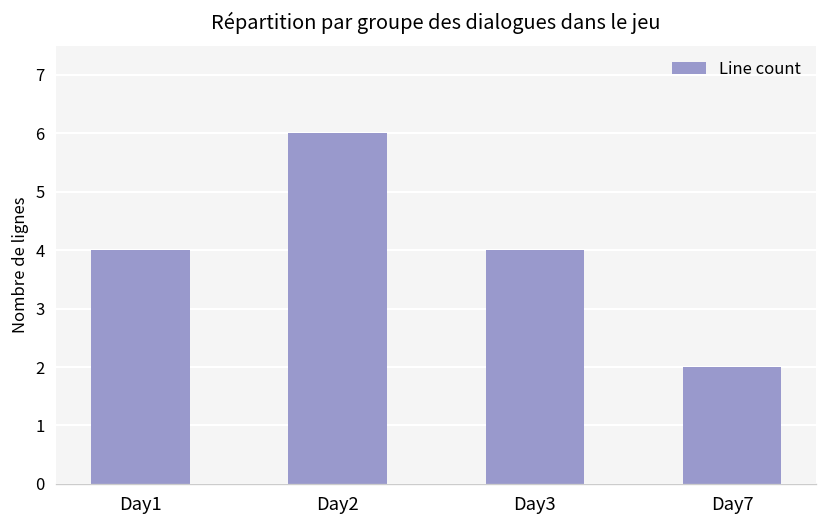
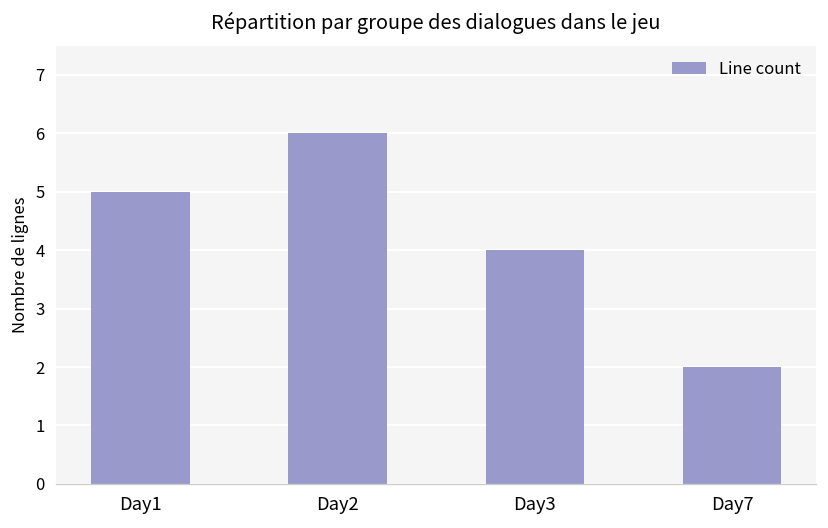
Day1: 4 -> 5
